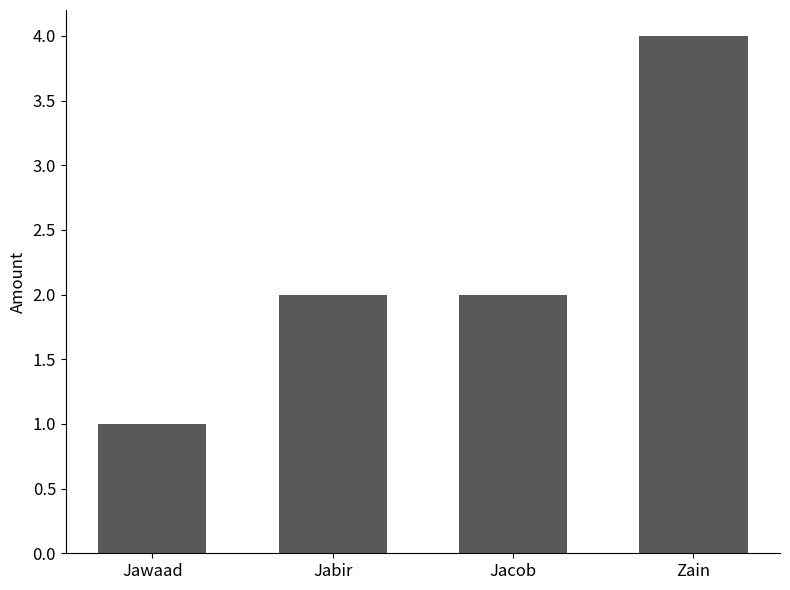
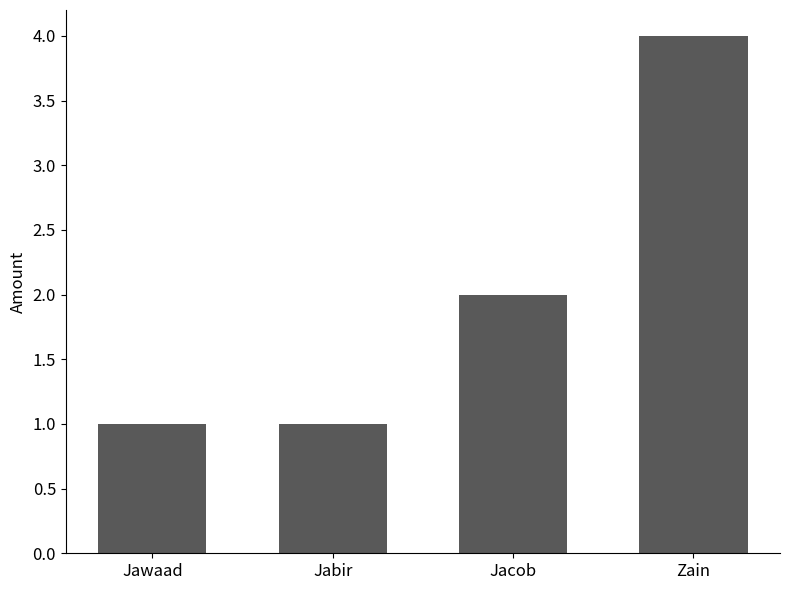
Jabir: 2 -> 1
